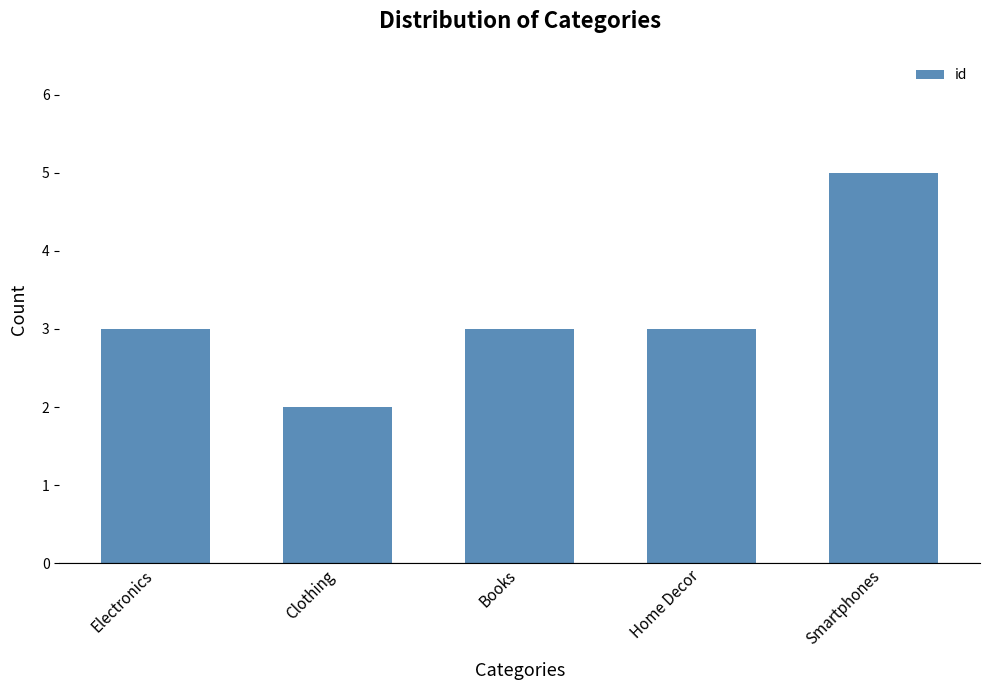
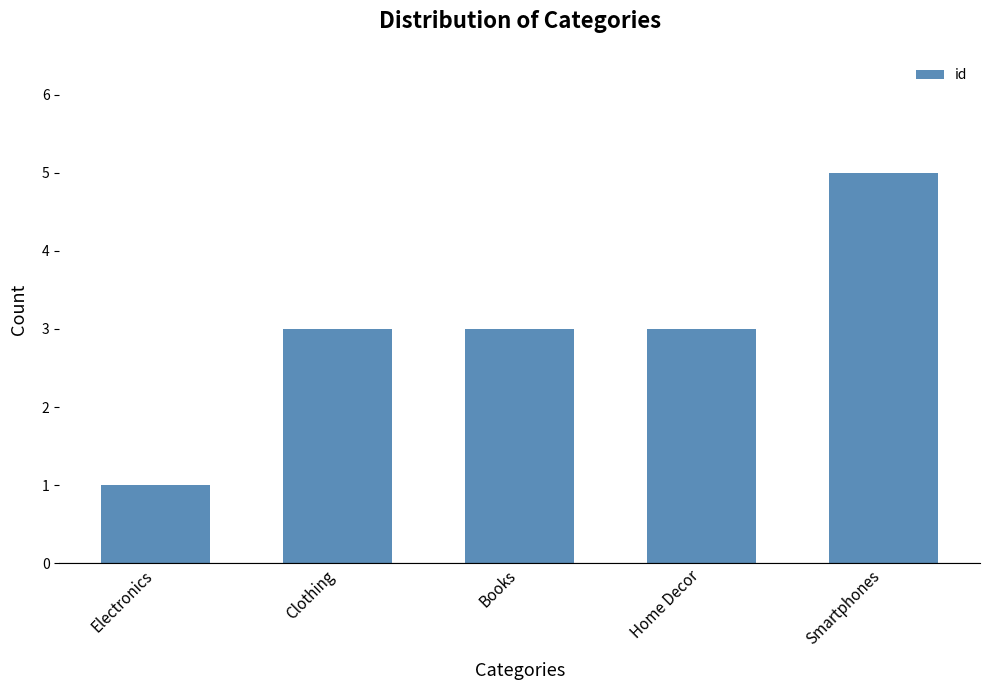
Electronics: 3 -> 1
Clothing: 2 -> 3
